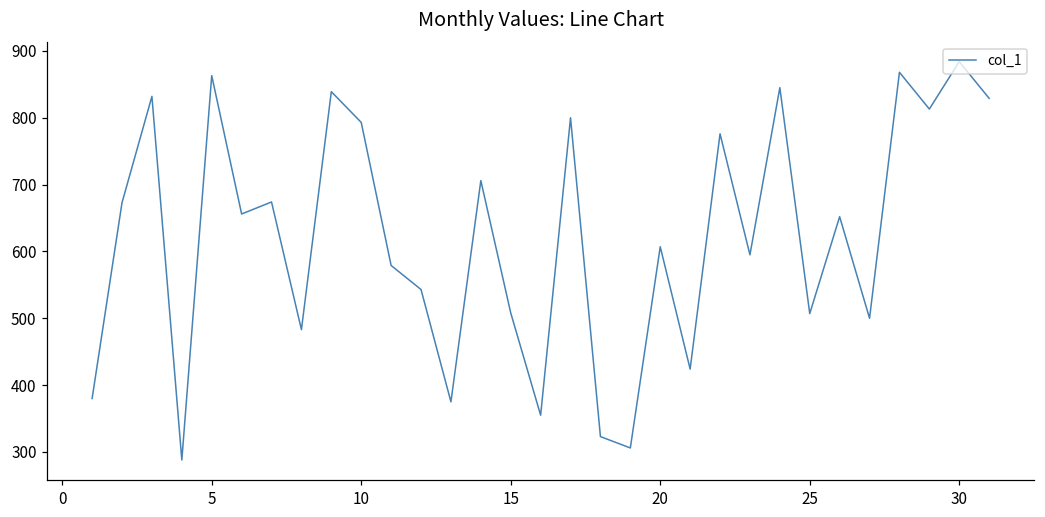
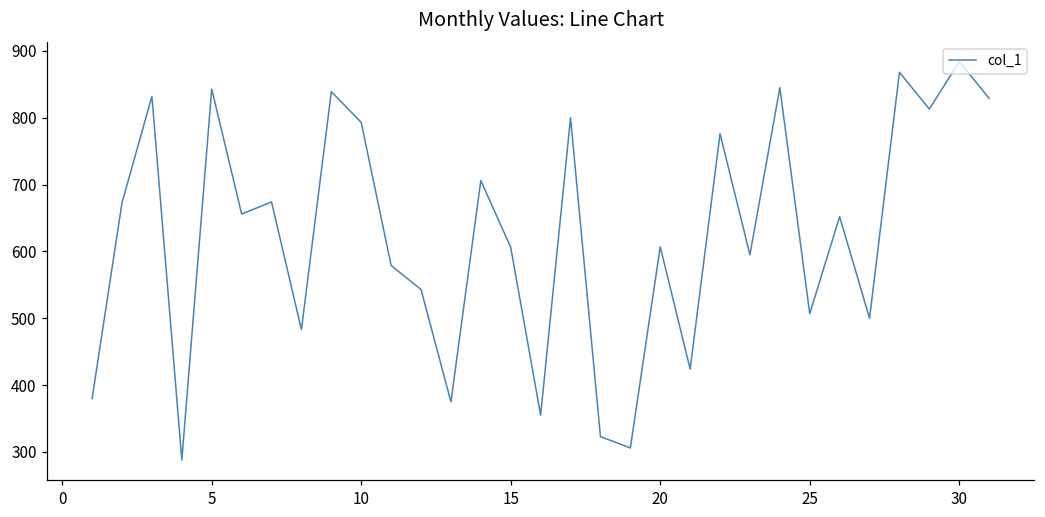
5: 860 -> 840
15: 510 -> 610
